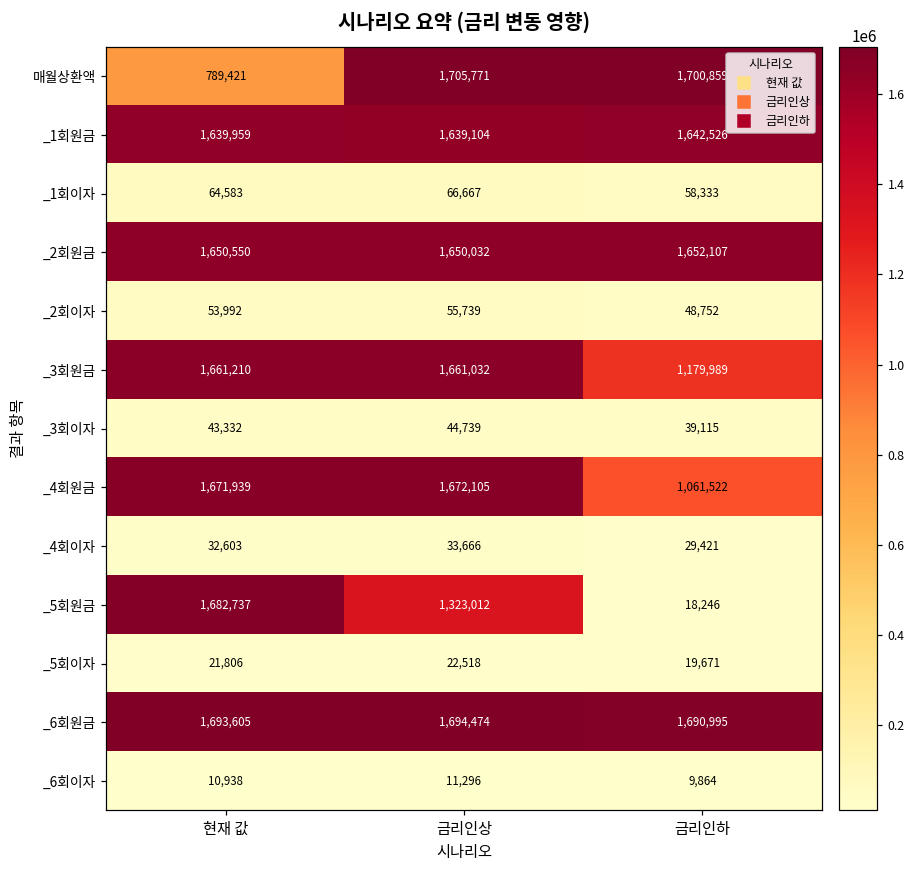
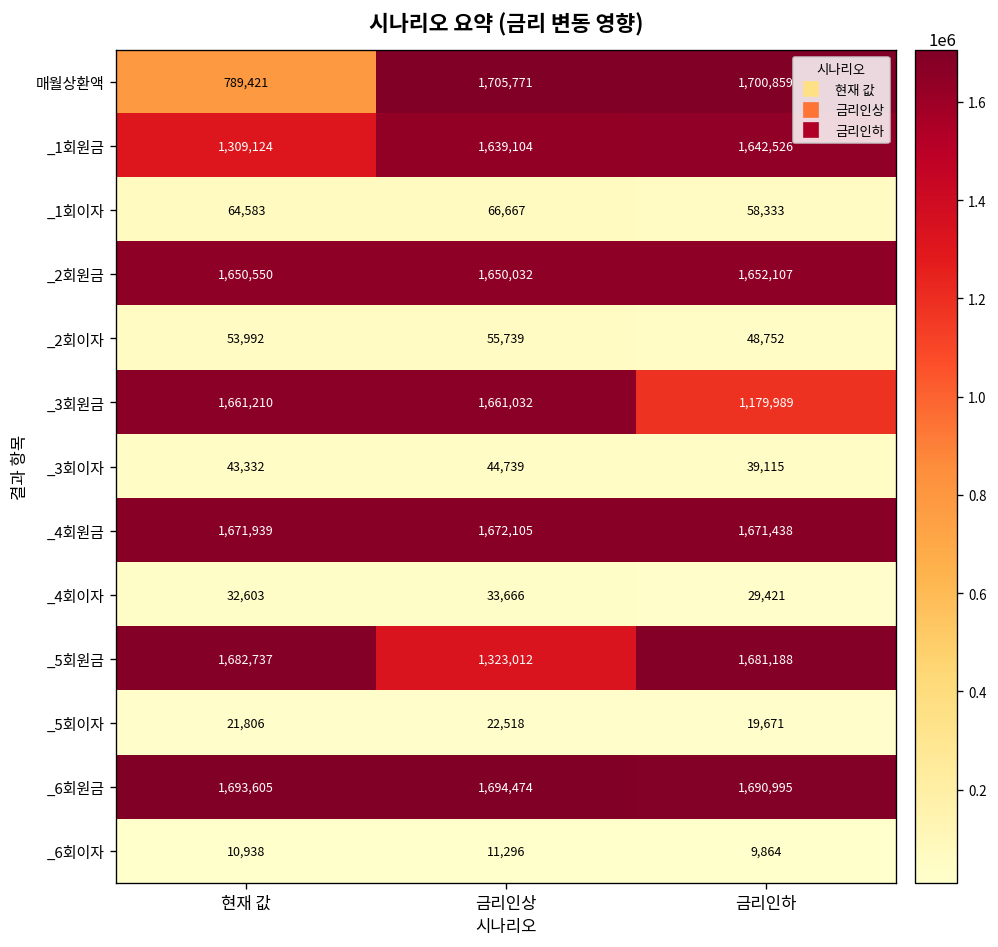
_1회원금, 현재 값: 1,639,959 -> 1,309,124
_4회원금, 금리인하: 1,061,522 -> 1,671,438
_5회원금, 금리인하: 18,246 -> 1,681,188
